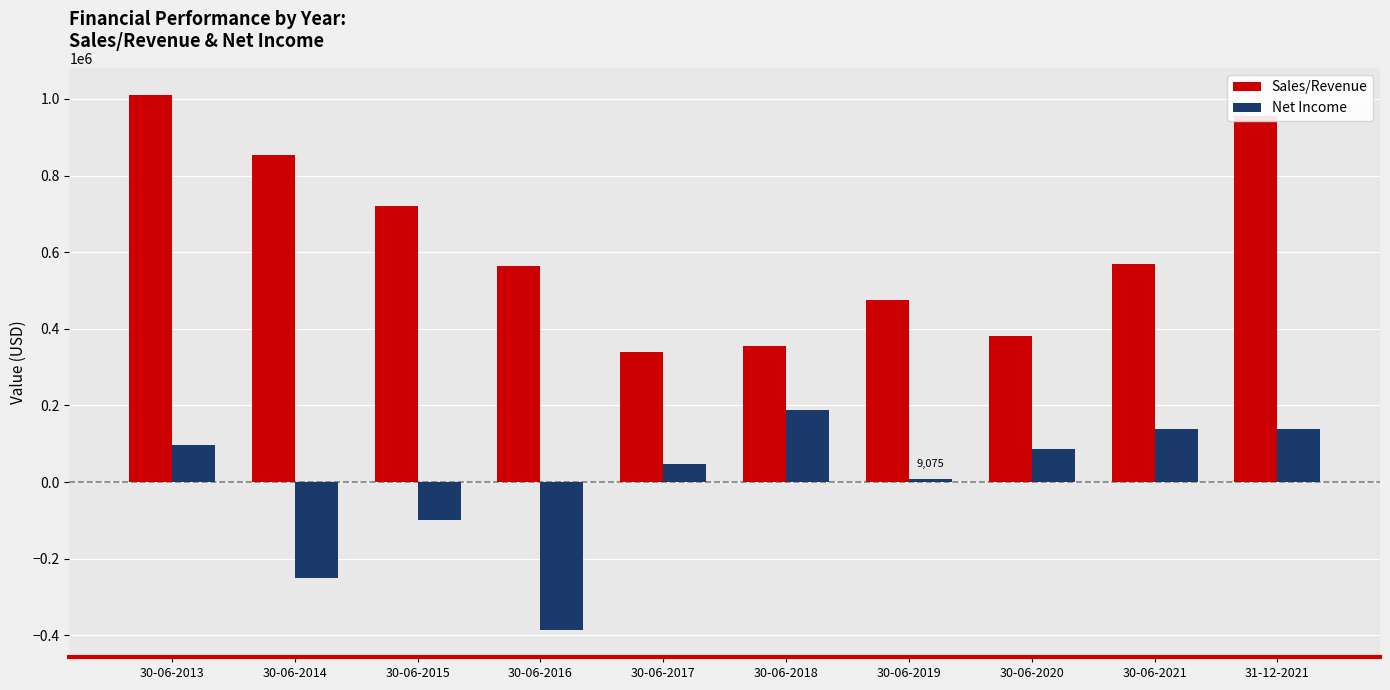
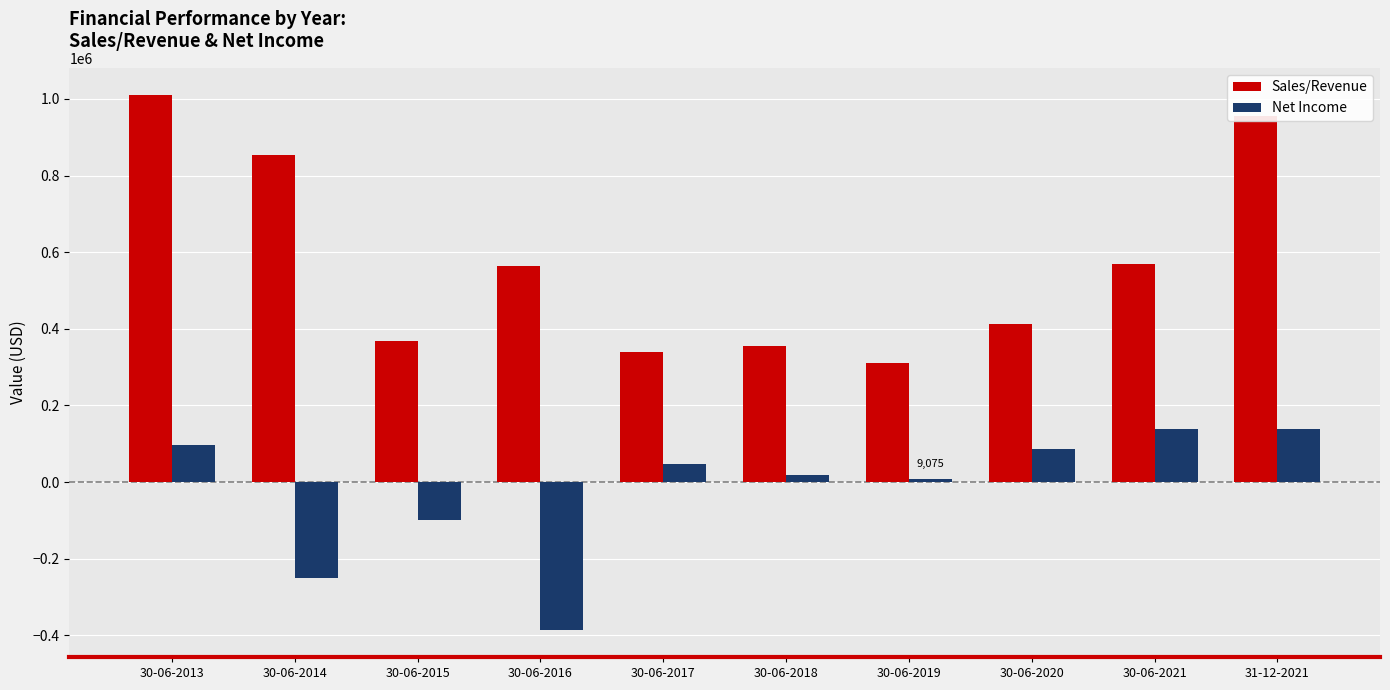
Sales/Revenue, 30-06-2015: 720000 -> 370000
Net Income, 30-06-2018: 190000 -> 20000
Sales/Revenue, 30-06-2019: 480000 -> 310000
Sales/Revenue, 30-06-2020: 380000 -> 410000
